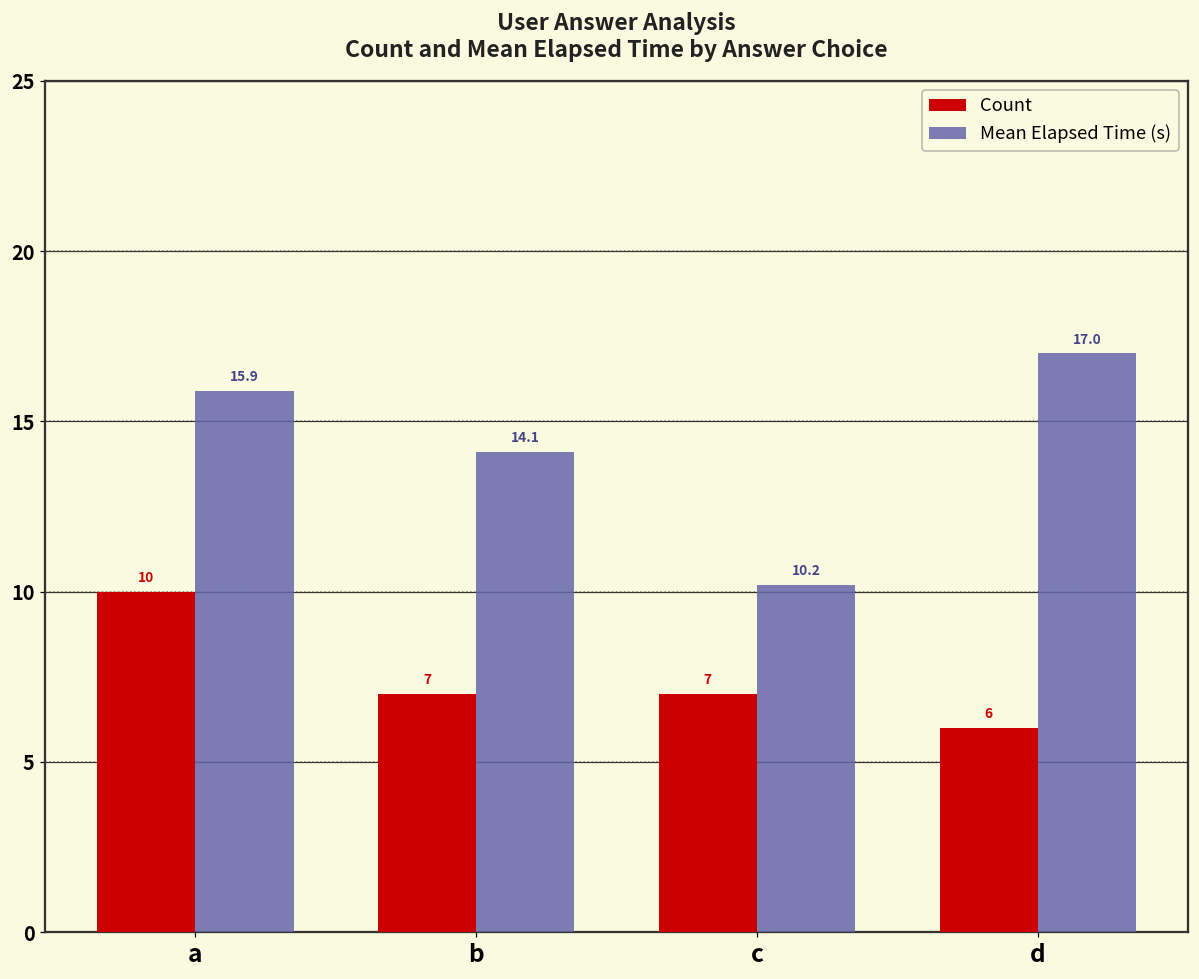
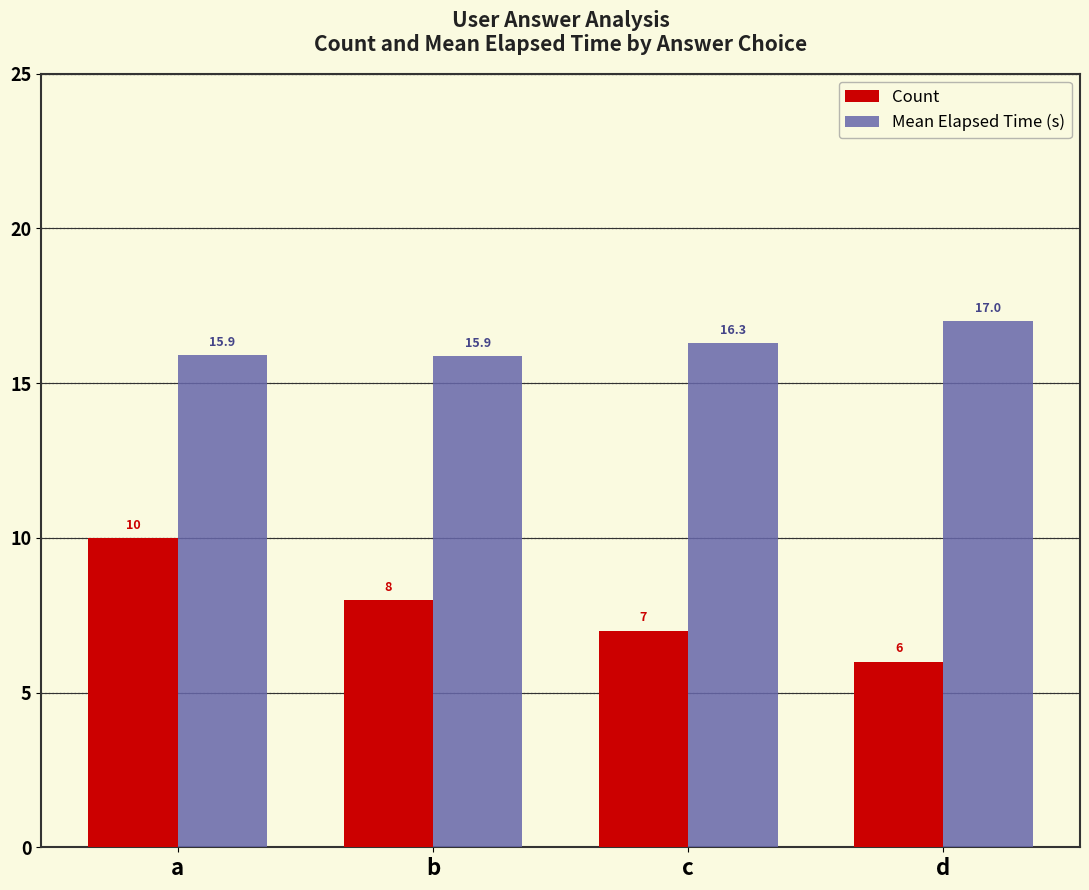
Count, b: 7 -> 8
Mean Elapsed Time (s), b: 14.1 -> 15.9
Mean Elapsed Time (s), c: 10.2 -> 16.3
